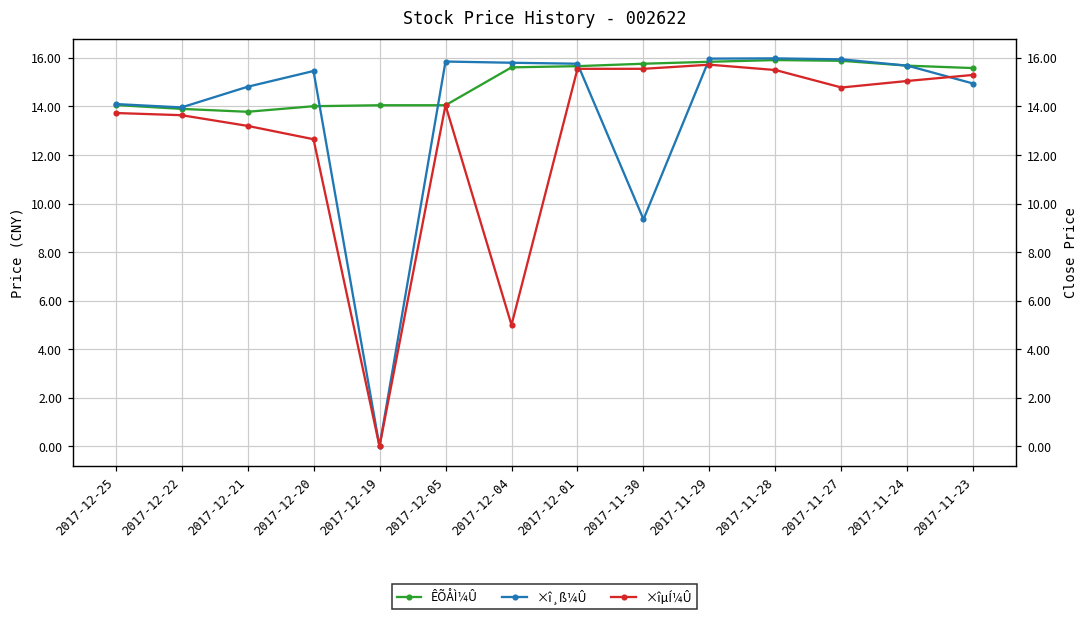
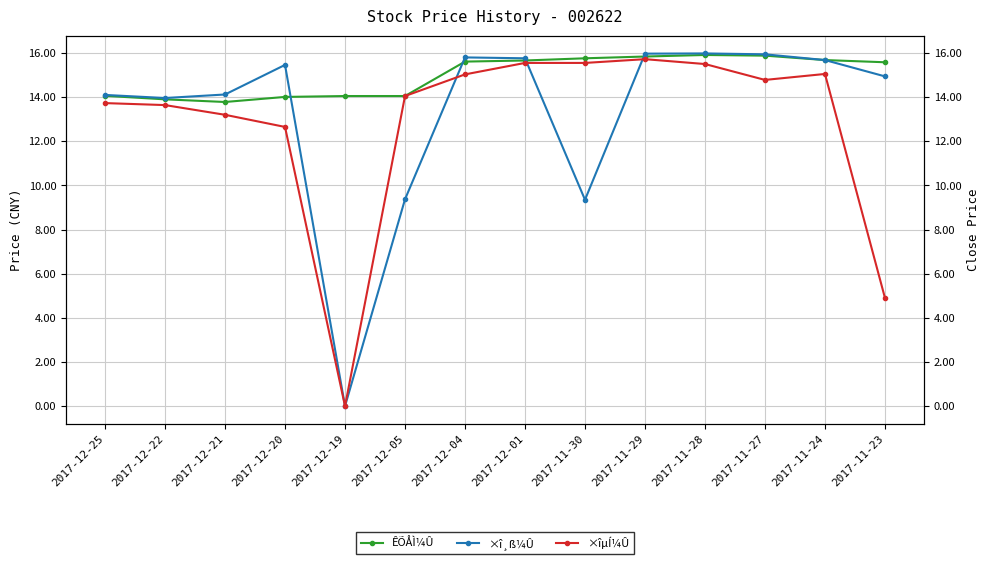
×î¸ß¼Û, 2017-12-21: 14.8 -> 14.1
×î¸ß¼Û, 2017-12-05: 15.9 -> 9.4
×îµÍ¼Û, 2017-12-04: 5.0 -> 15.0
×îµÍ¼Û, 2017-11-23: 15.3 -> 4.9
